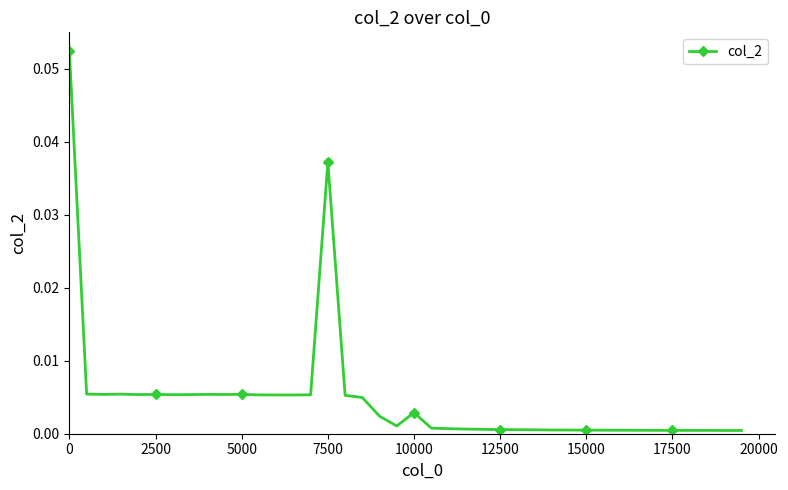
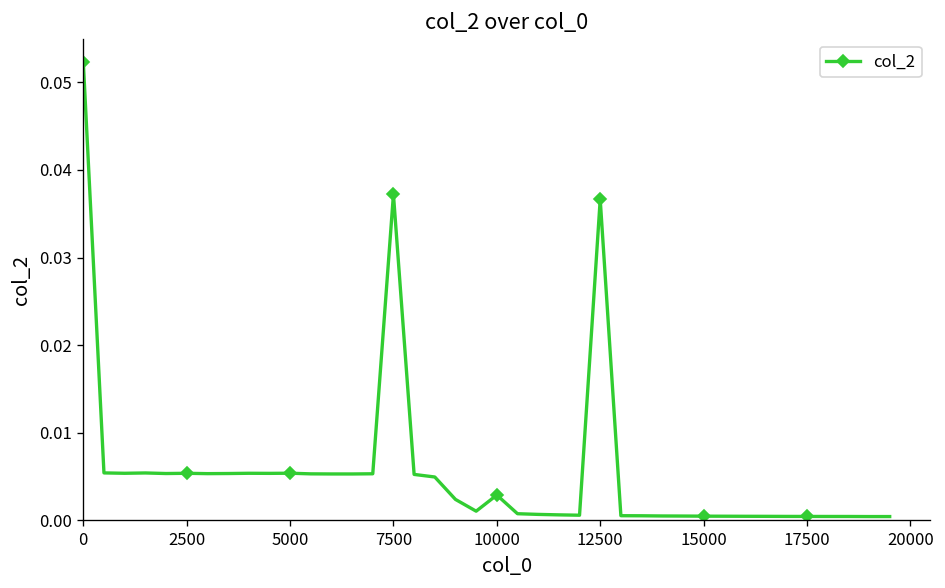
12500: 0.001 -> 0.037
